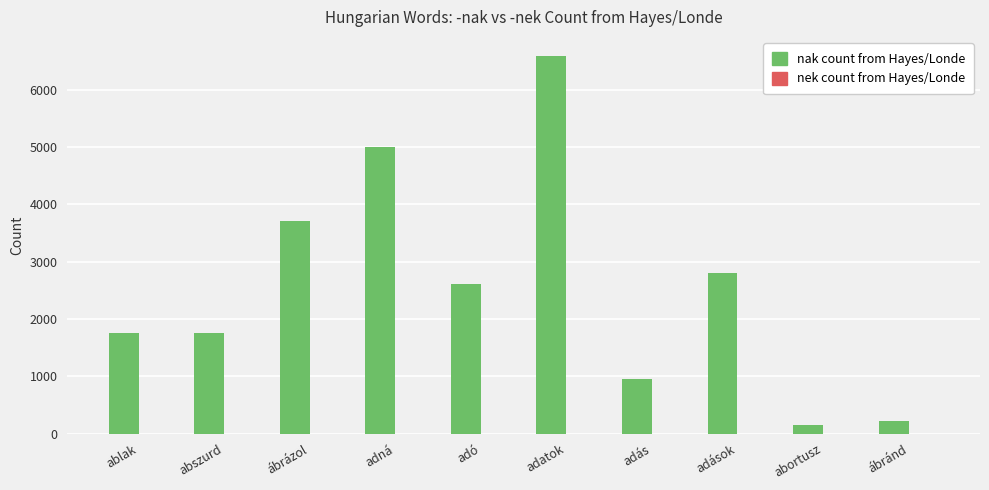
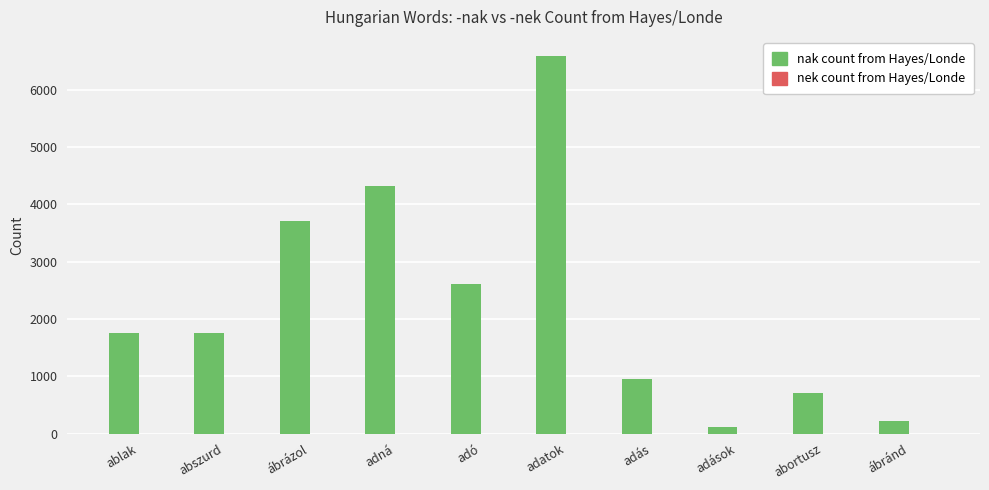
nak count from Hayes/Londe, adná: 5000 -> 4300
nak count from Hayes/Londe, adások: 2800 -> 100
nak count from Hayes/Londe, abortusz: 100 -> 700
